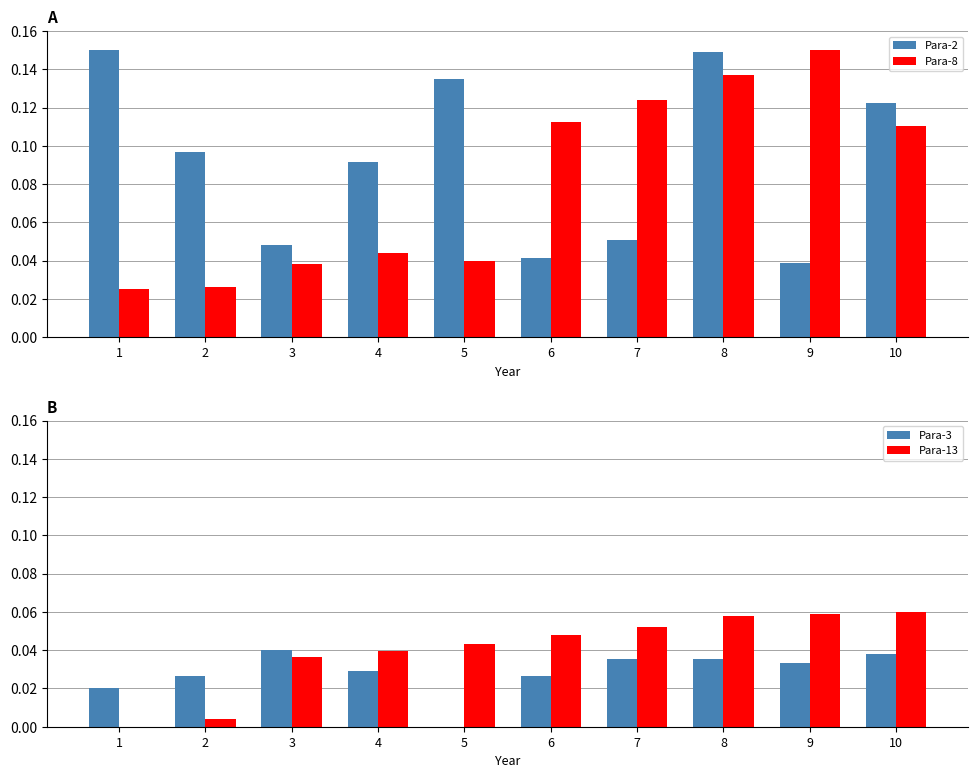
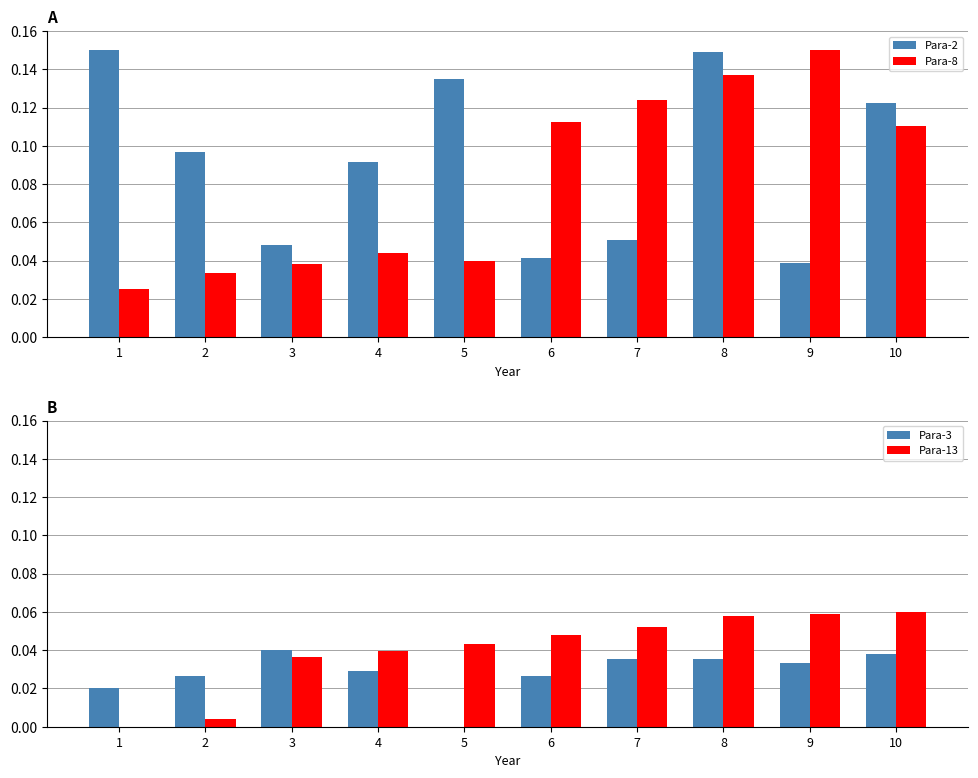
A, Para-8, 2: 0.026 -> 0.034
